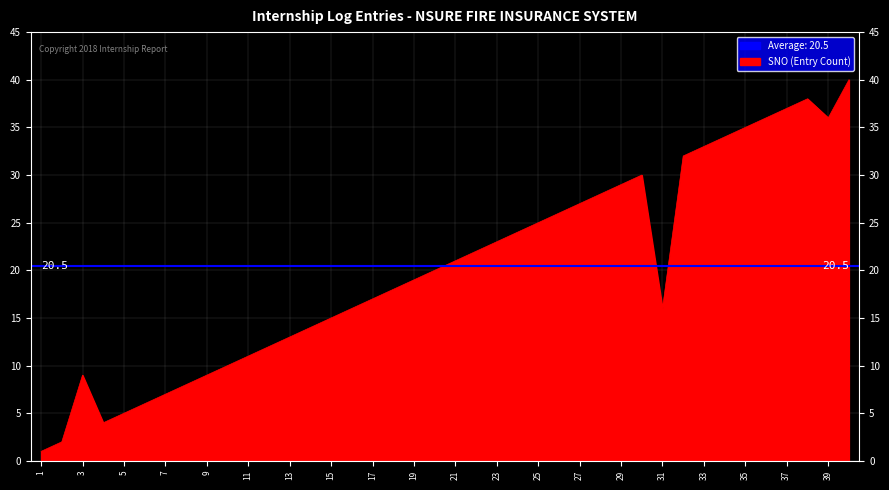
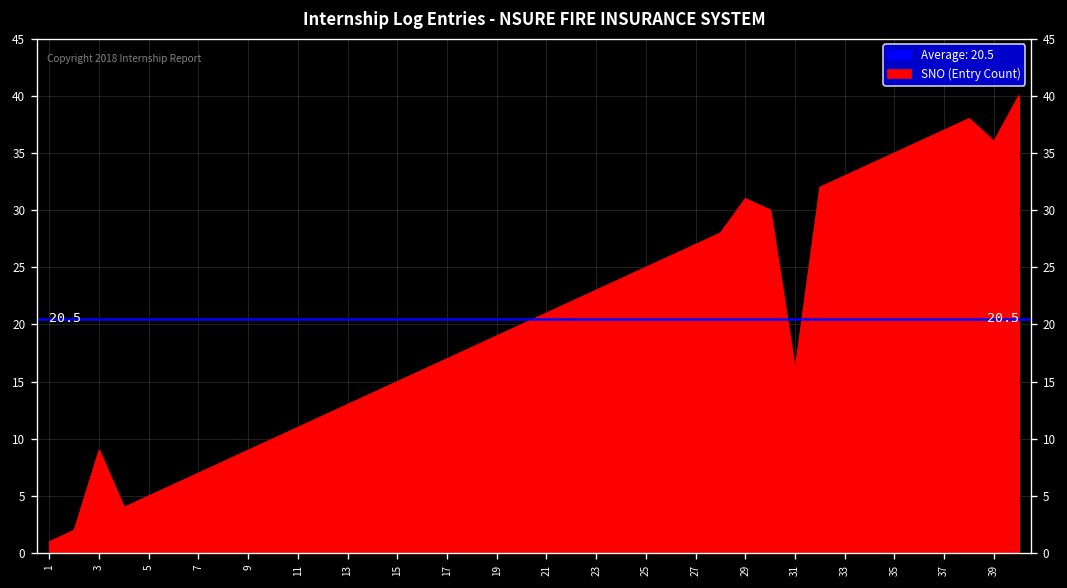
29: 29 -> 31
